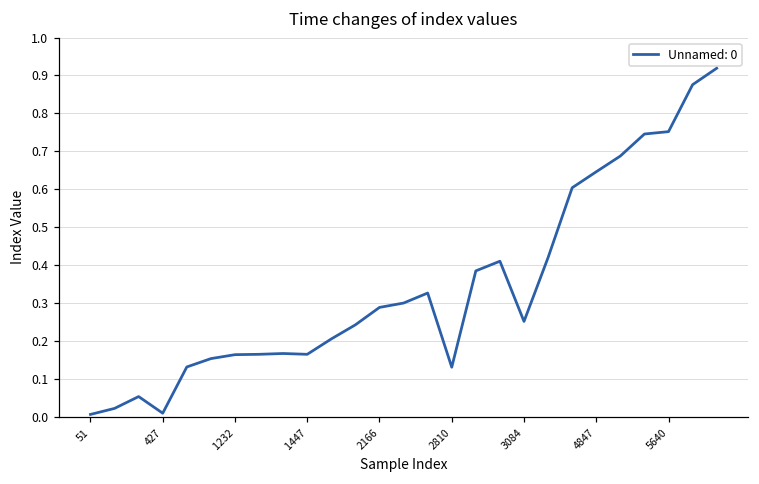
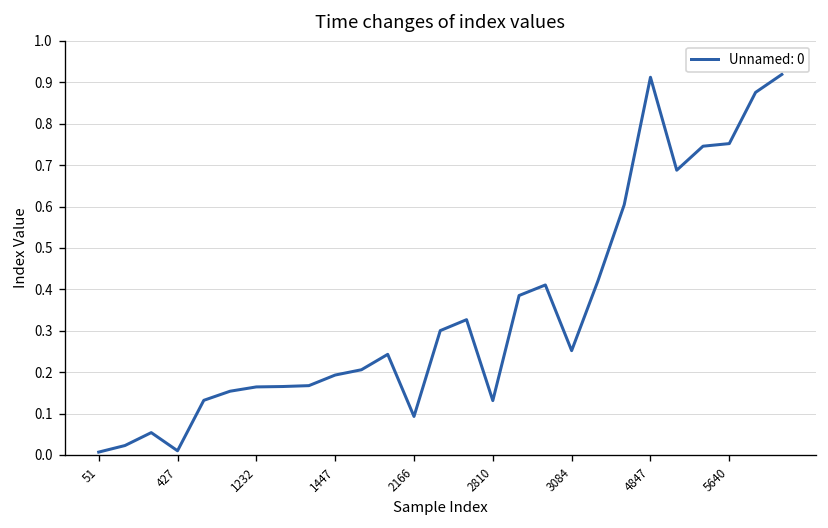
1447: 0.17 -> 0.19
2166: 0.29 -> 0.09
4847: 0.65 -> 0.91
